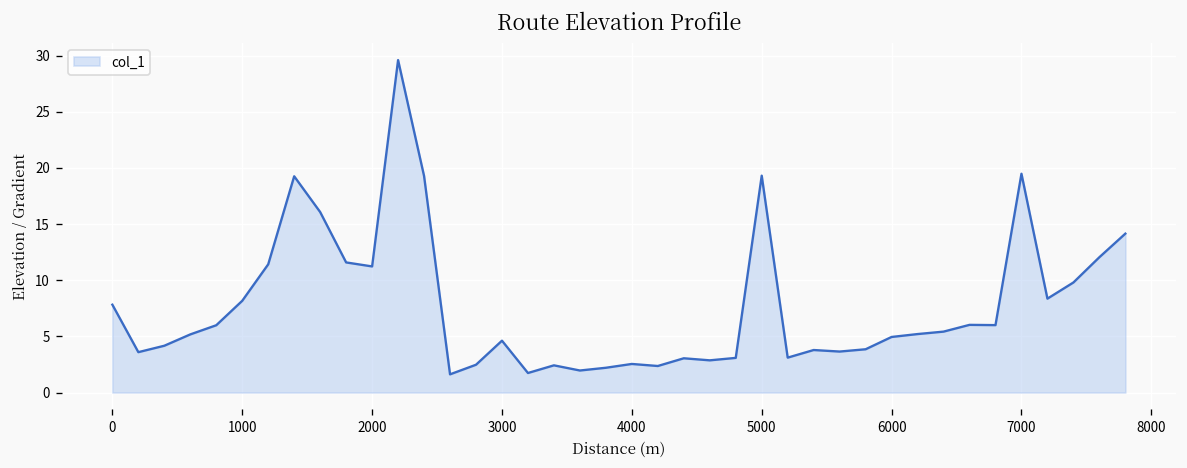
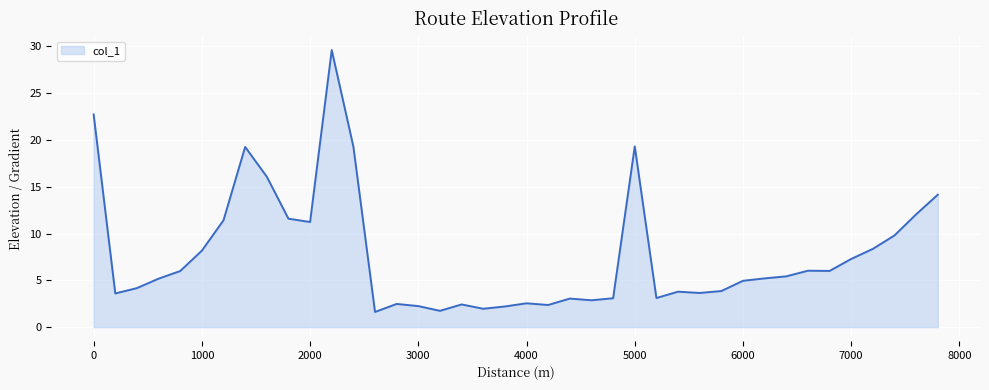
0: 8 -> 23
3000: 5 -> 2
7000: 19 -> 7
